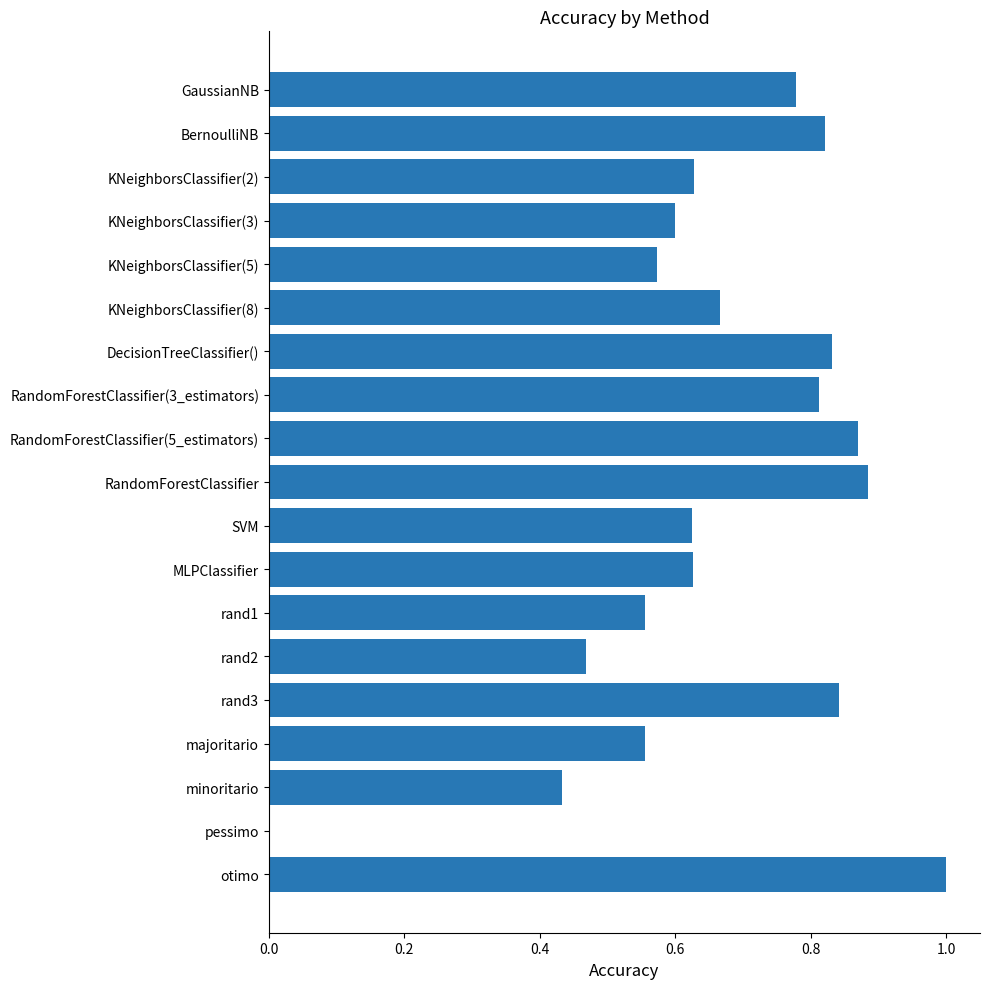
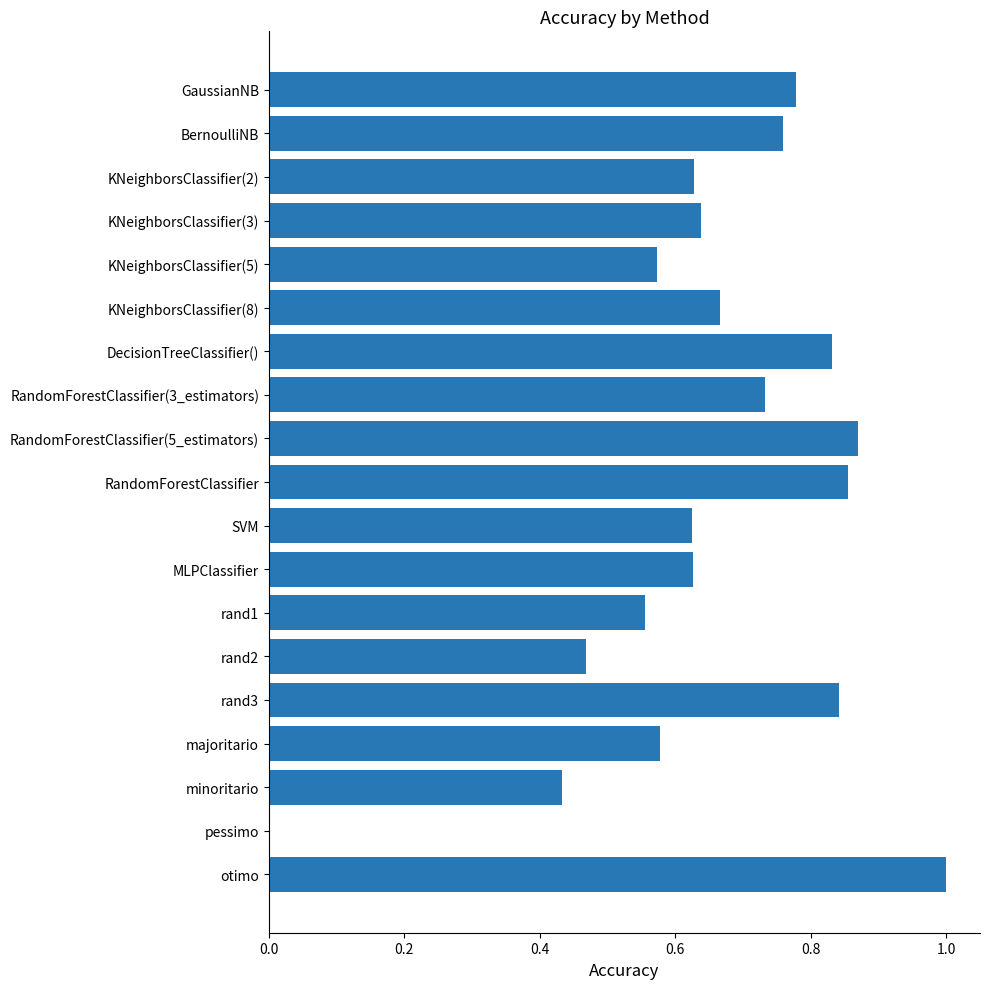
BernoulliNB: 0.82 -> 0.76
KNeighborsClassifier(3): 0.60 -> 0.64
RandomForestClassifier(3_estimators): 0.81 -> 0.73
RandomForestClassifier: 0.88 -> 0.86
majoritario: 0.56 -> 0.58
